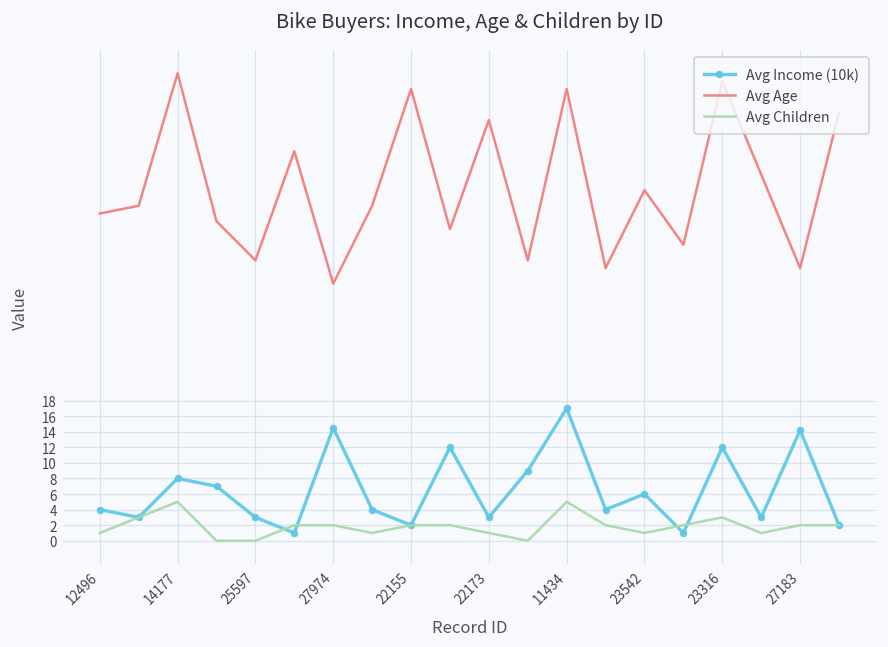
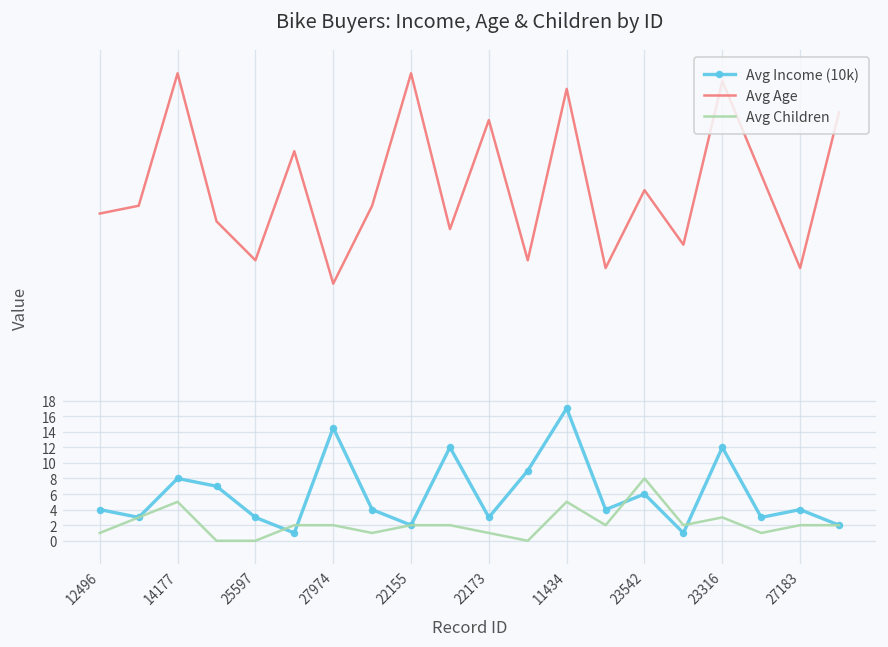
Avg Age, 22155: 58 -> 60
Avg Children, 23542: 1 -> 8
Avg Income (10k), 27183: 14 -> 4
